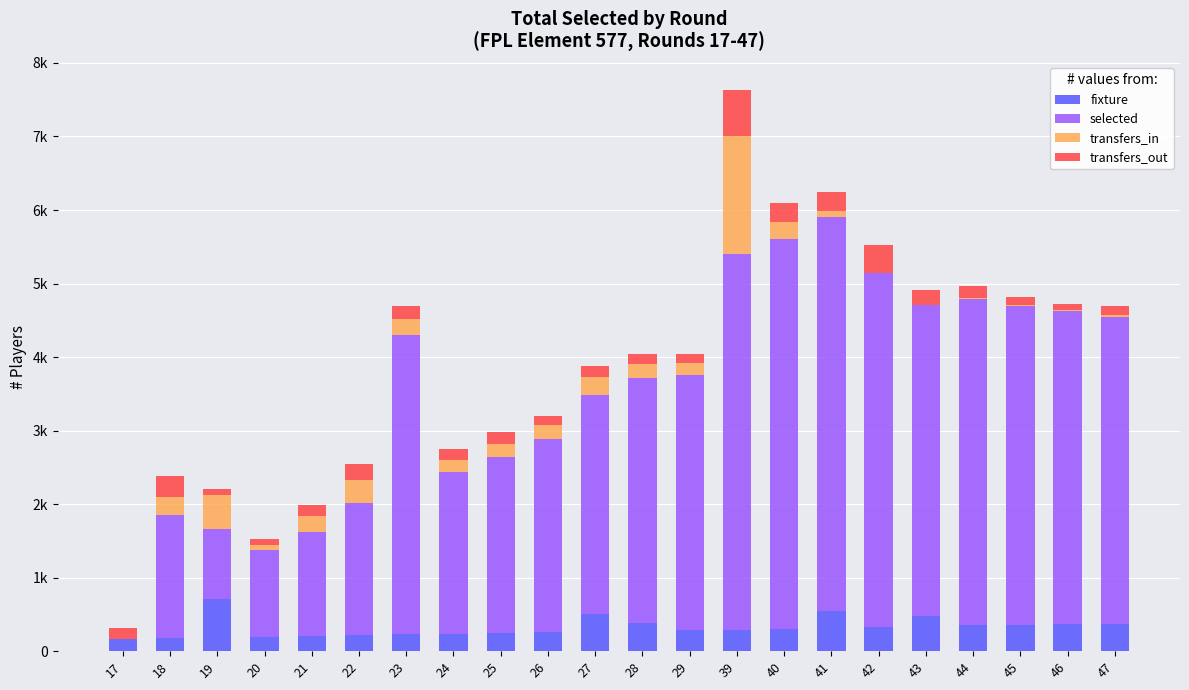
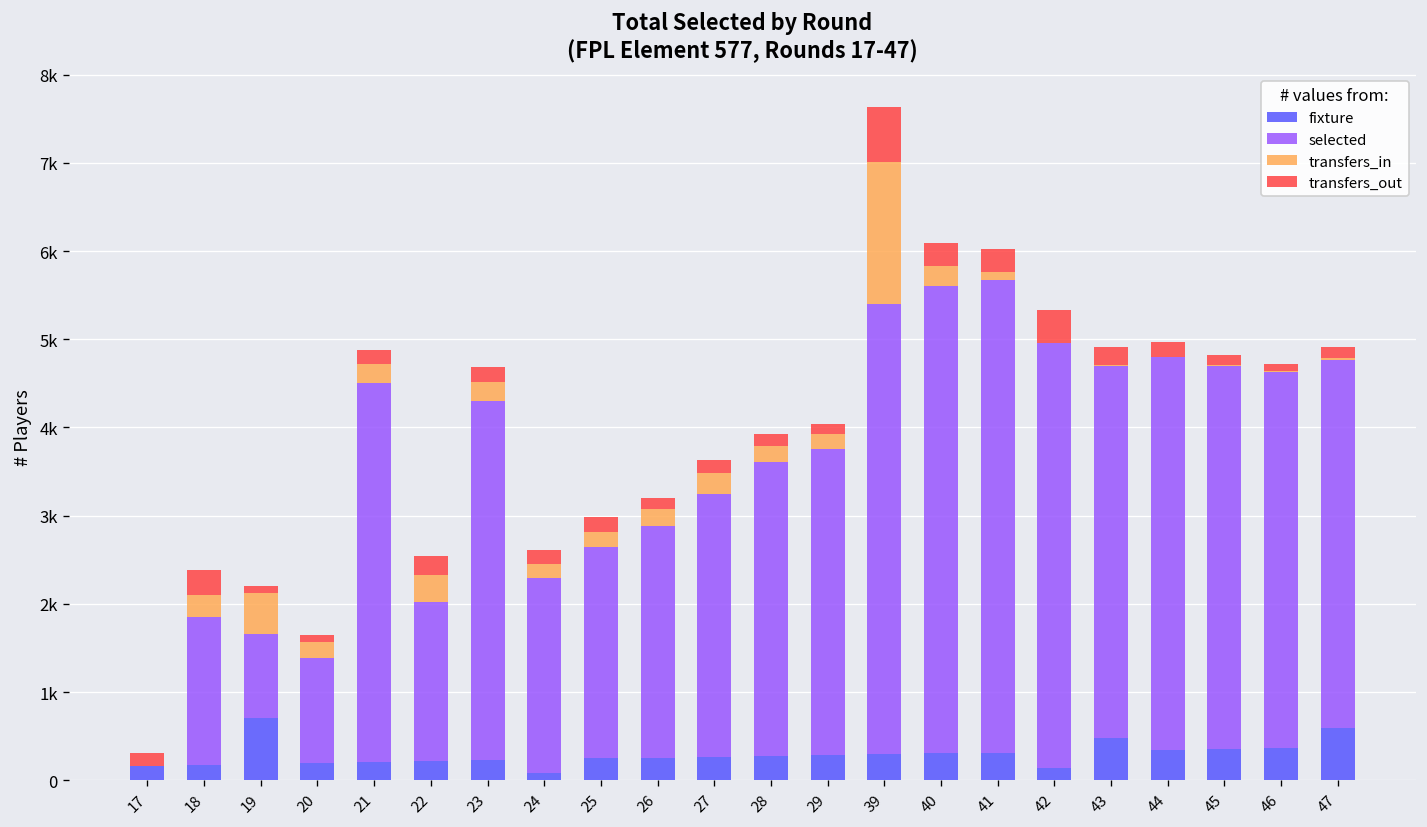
transfers_in, 20: 100 -> 200
selected, 21: 1400 -> 4300
fixture, 24: 200 -> 100
fixture, 27: 500 -> 300
fixture, 28: 400 -> 300
fixture, 41: 500 -> 300
fixture, 42: 300 -> 100
fixture, 47: 400 -> 600
